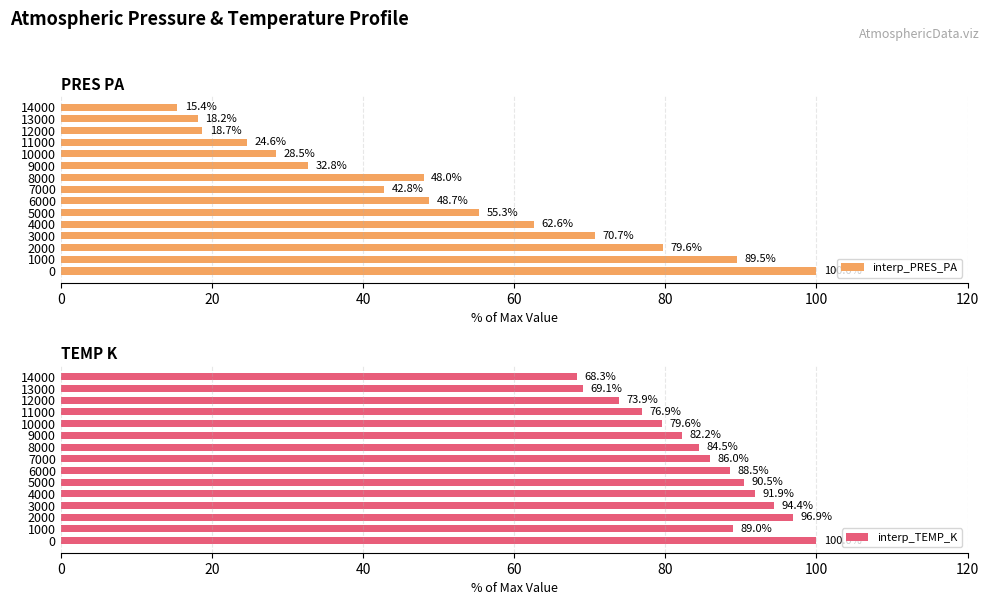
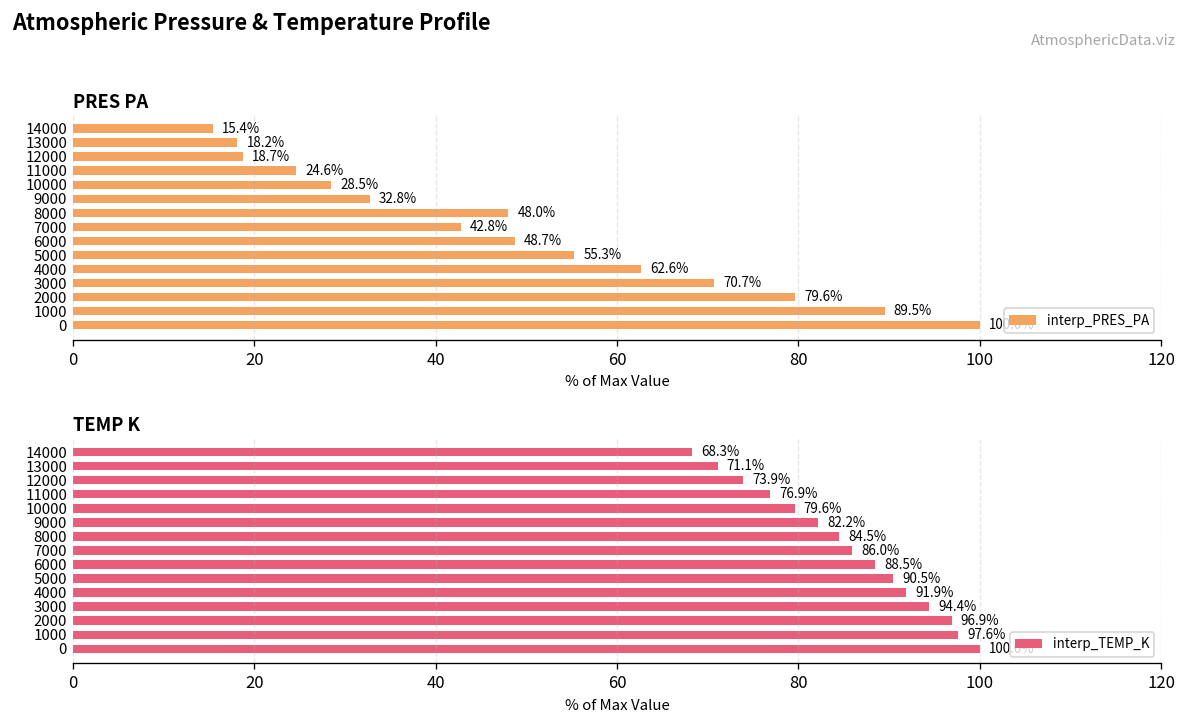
TEMP K, 13000: 69.1% -> 71.1%
TEMP K, 1000: 89.0% -> 97.6%
